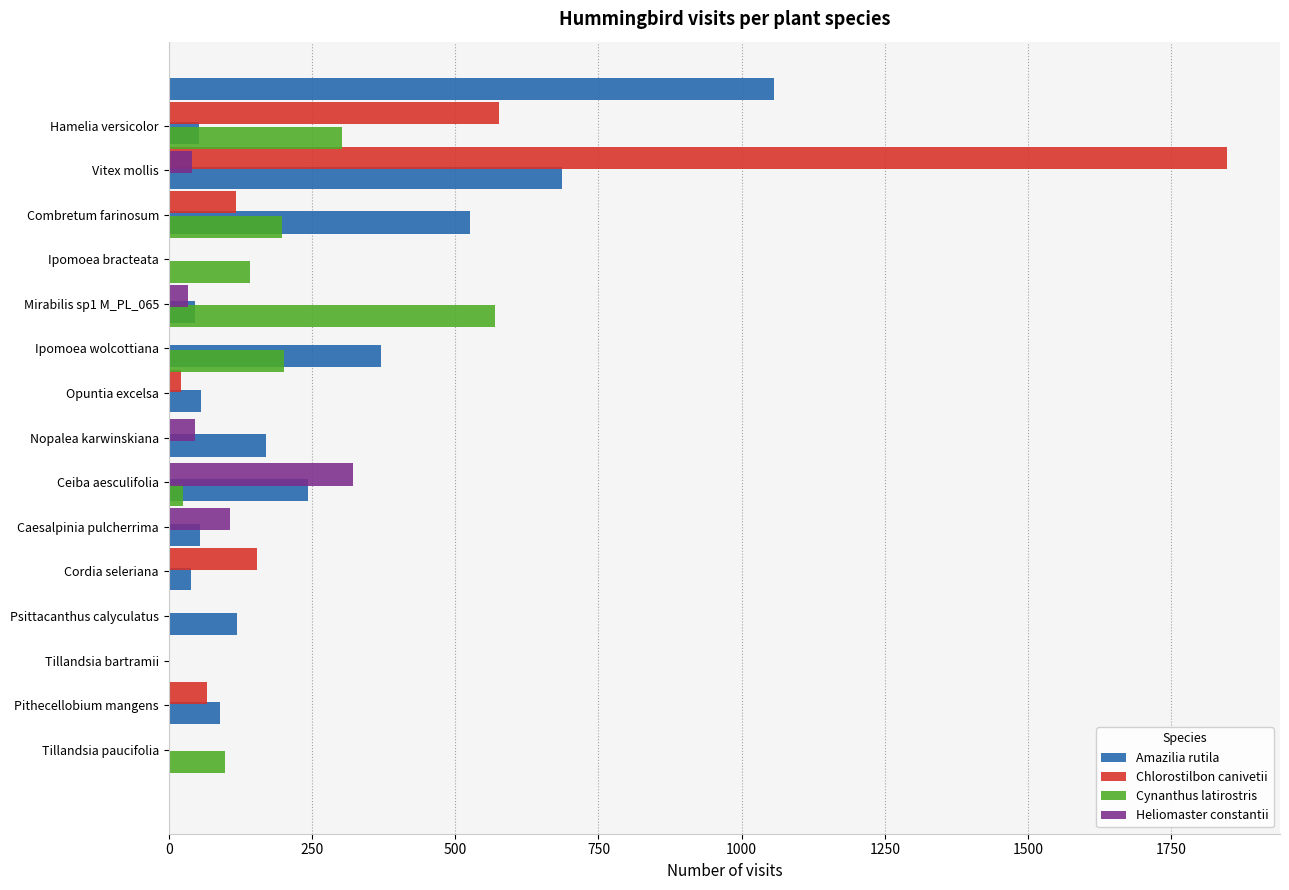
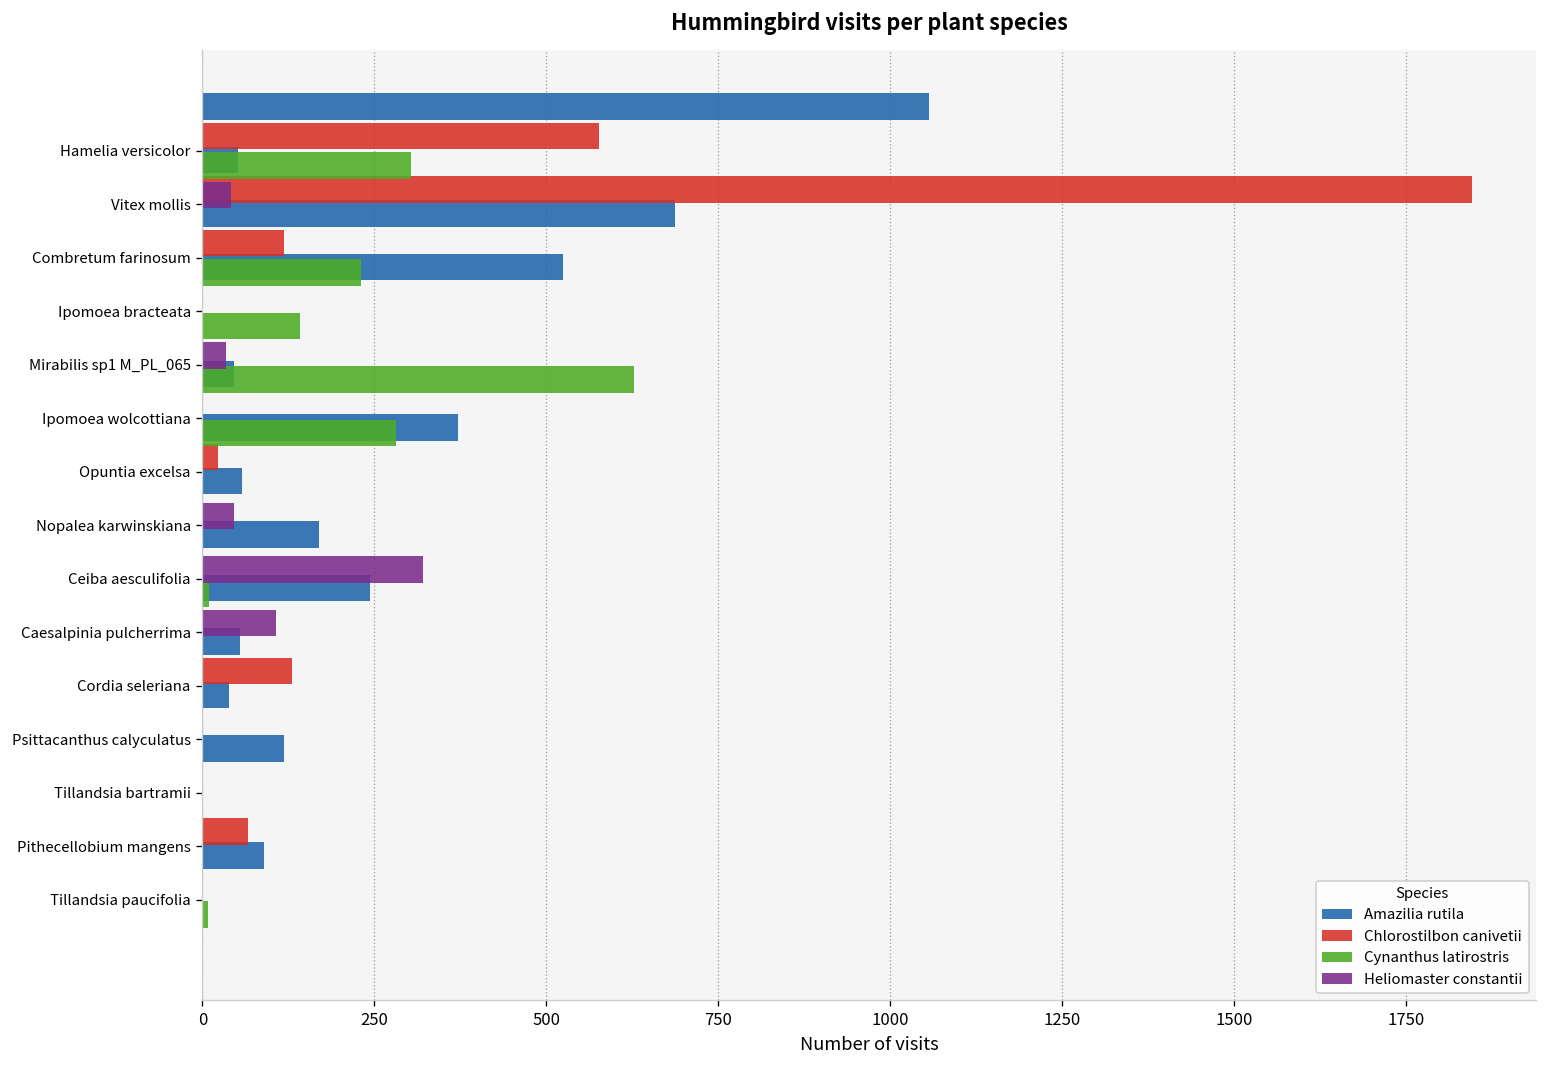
Cynanthus latirostris, Combretum farinosum: 200 -> 230
Cynanthus latirostris, Mirabilis sp1 M_PL_065: 570 -> 630
Cynanthus latirostris, Ipomoea wolcottiana: 200 -> 280
Cynanthus latirostris, Ceiba aesculifolia: 30 -> 10
Chlorostilbon canivetii, Cordia seleriana: 150 -> 130
Cynanthus latirostris, Tillandsia paucifolia: 100 -> 10
